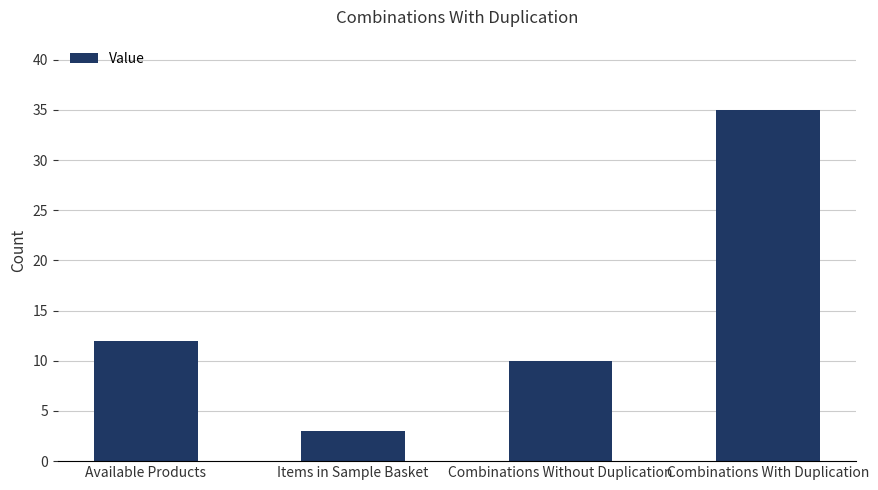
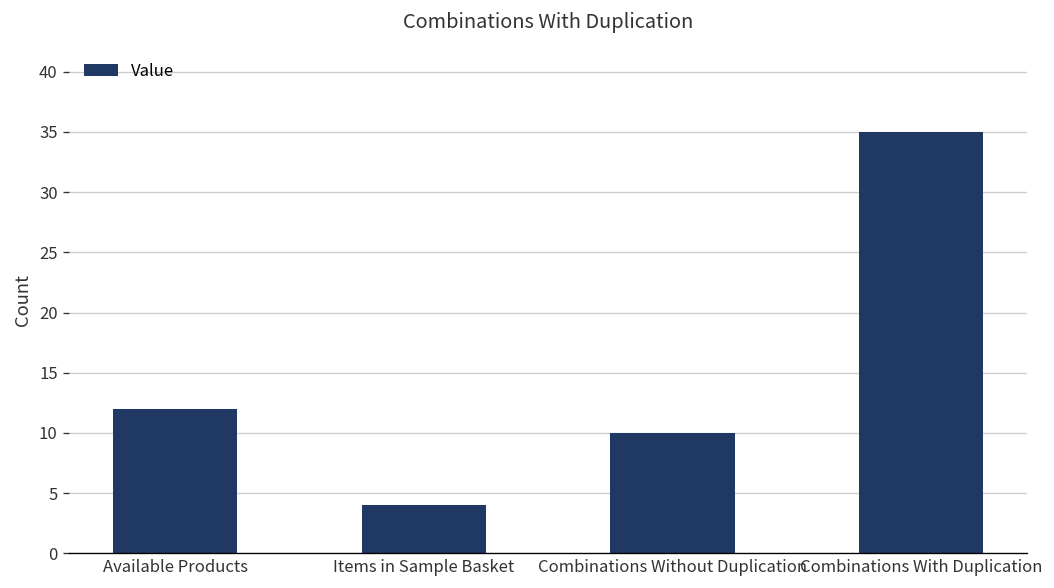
Items in Sample Basket: 3 -> 4
